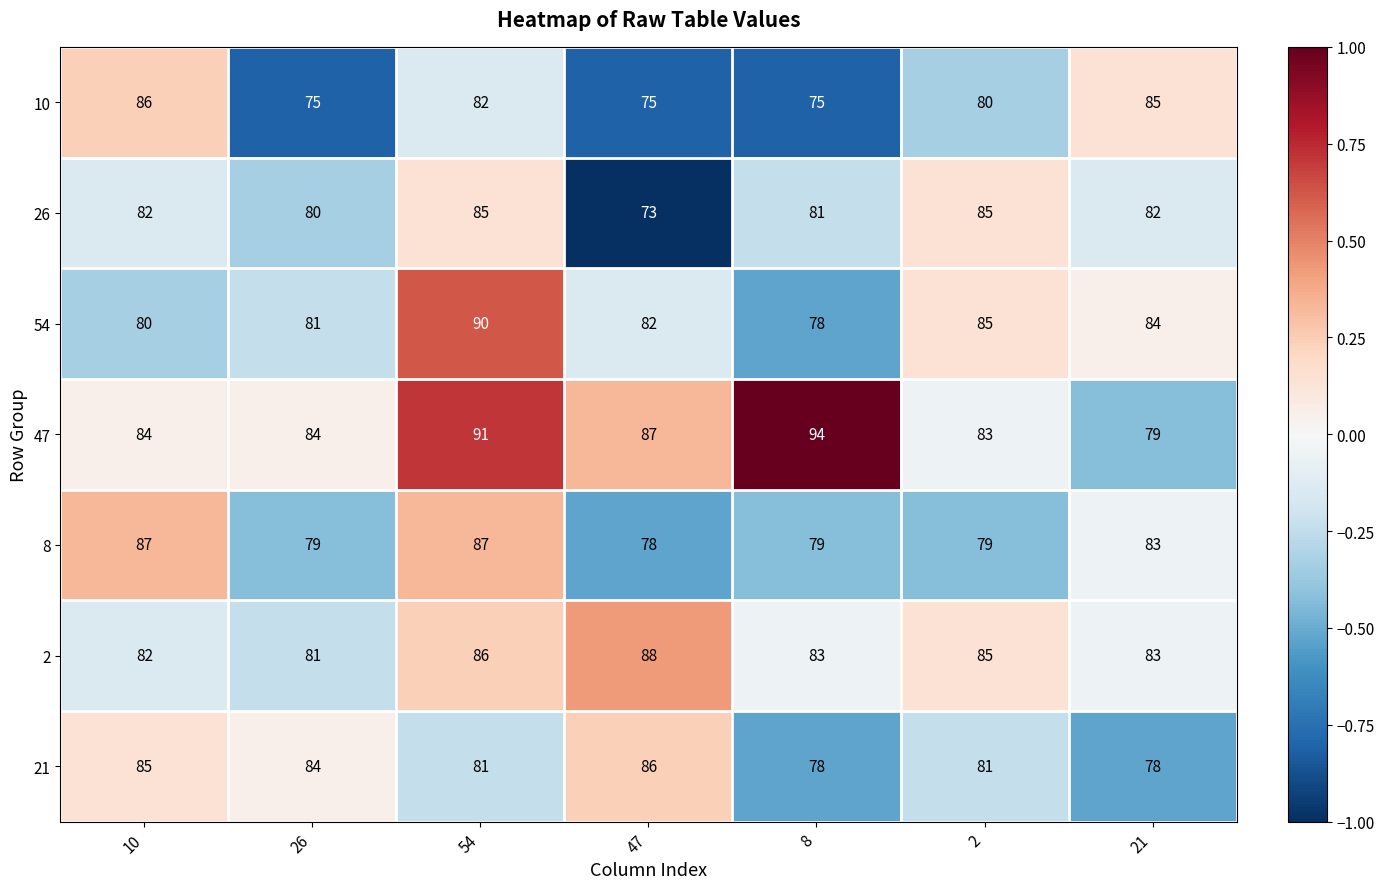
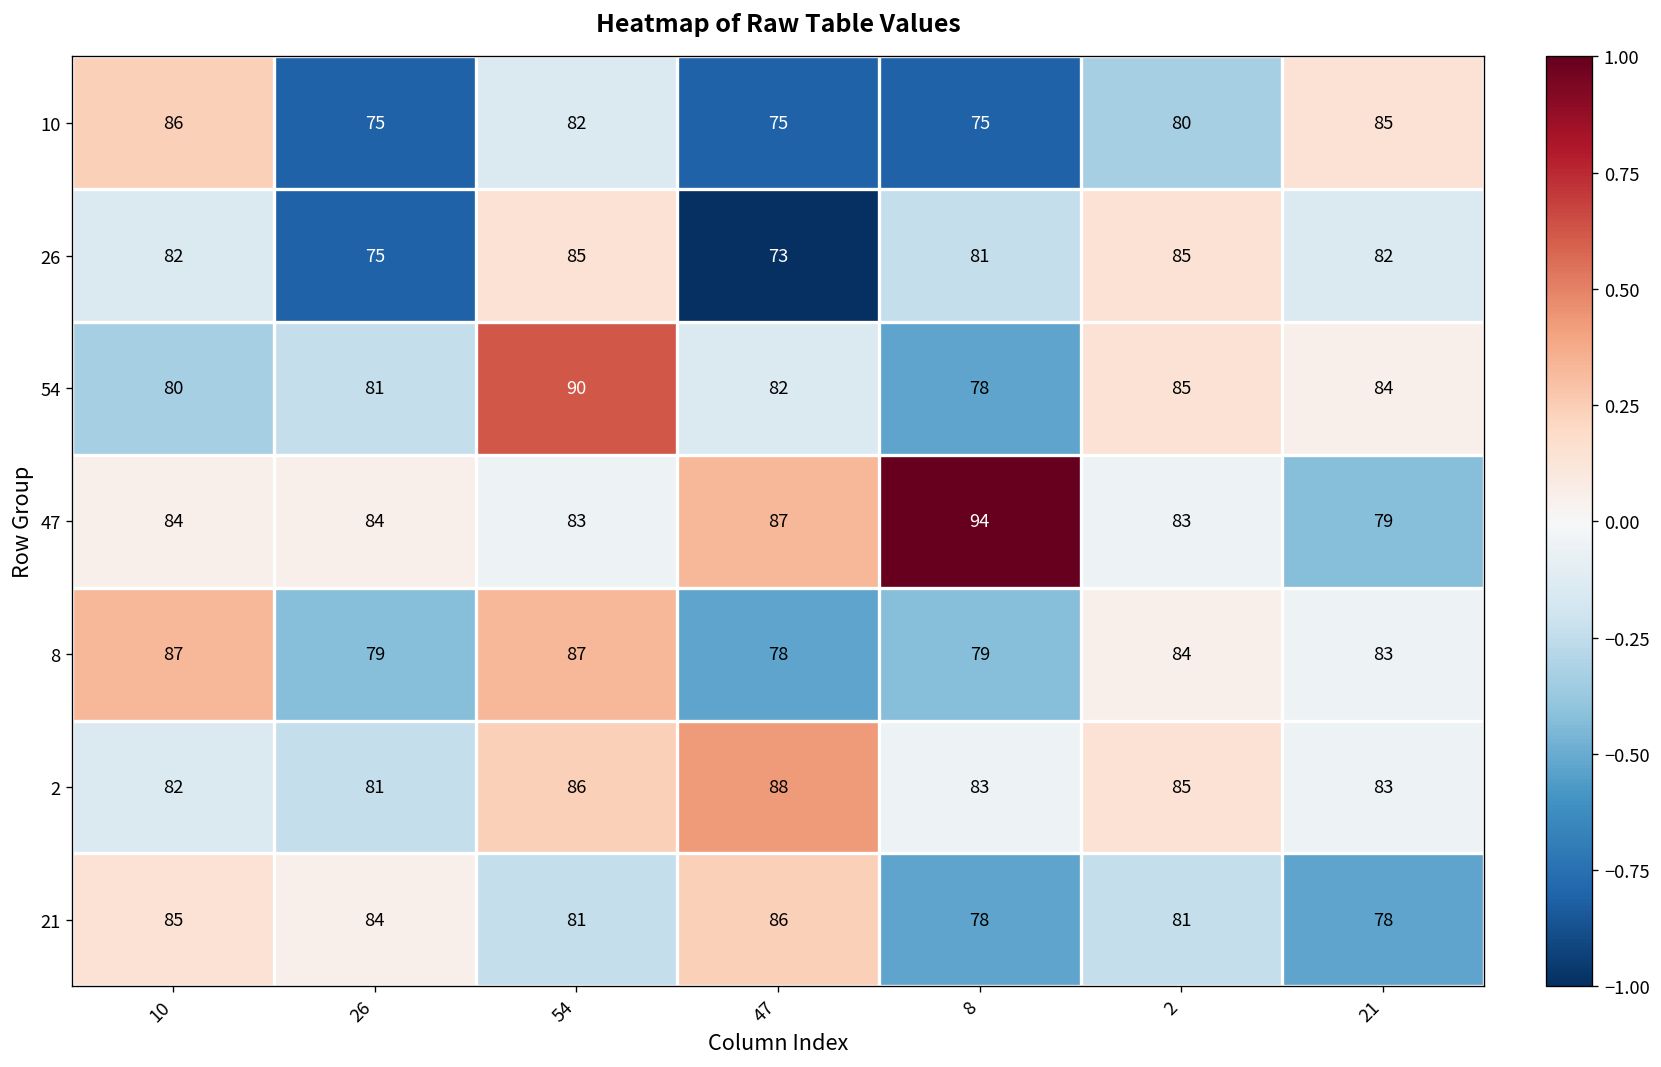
26, 26: 80 -> 75
47, 54: 91 -> 83
8, 2: 79 -> 84
